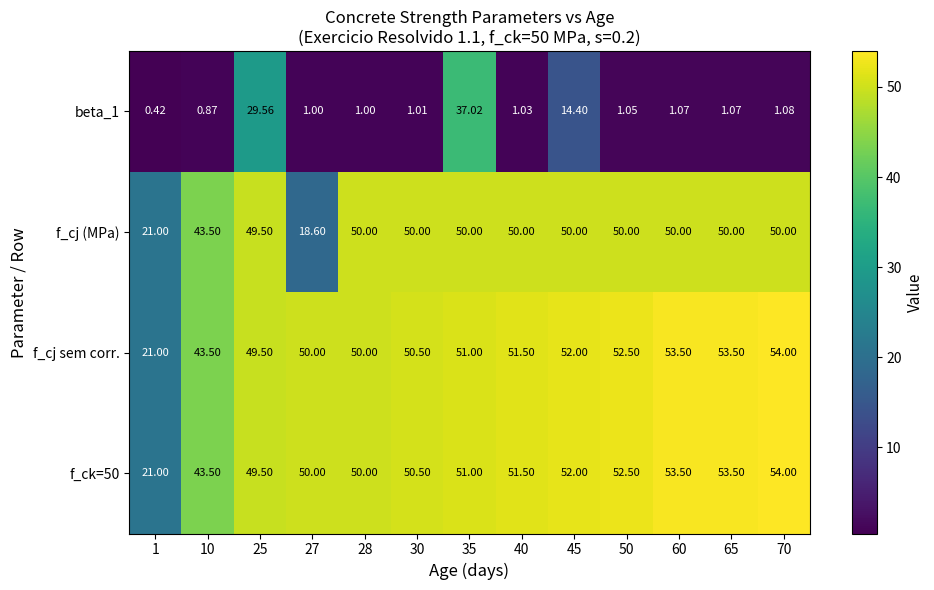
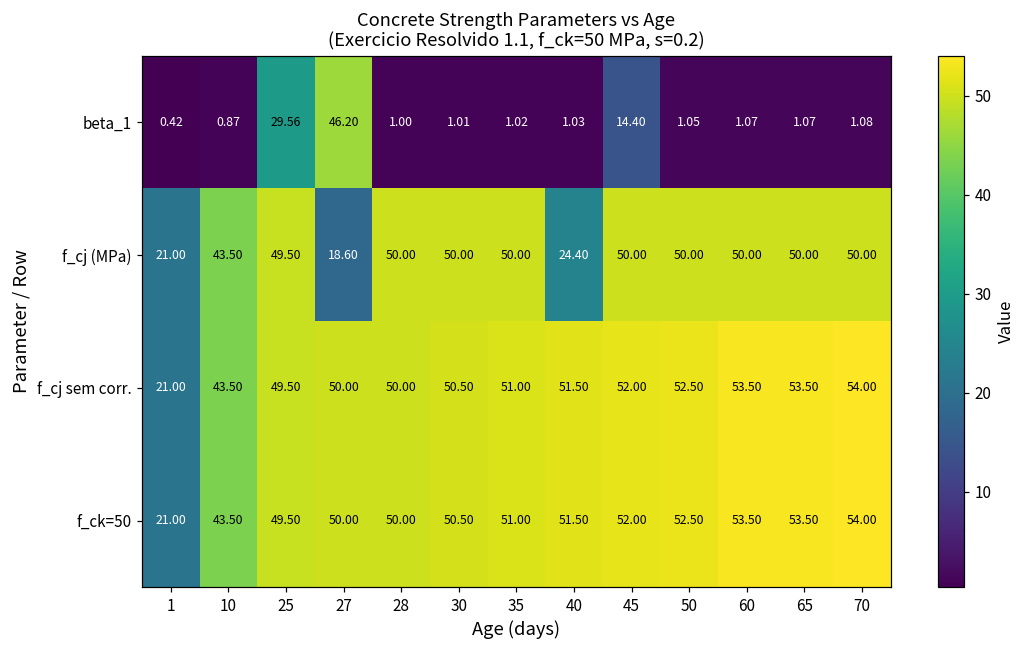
beta_1, 27: 1.00 -> 46.20
beta_1, 35: 37.02 -> 1.02
f_cj (MPa), 40: 50.00 -> 24.40
